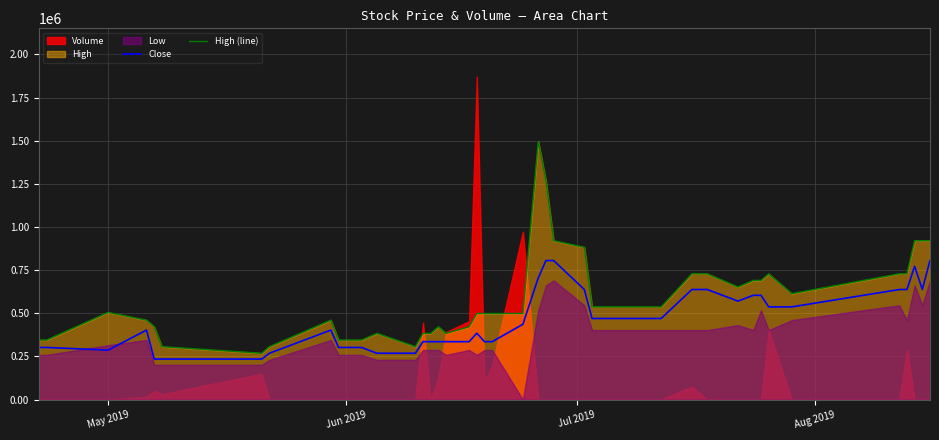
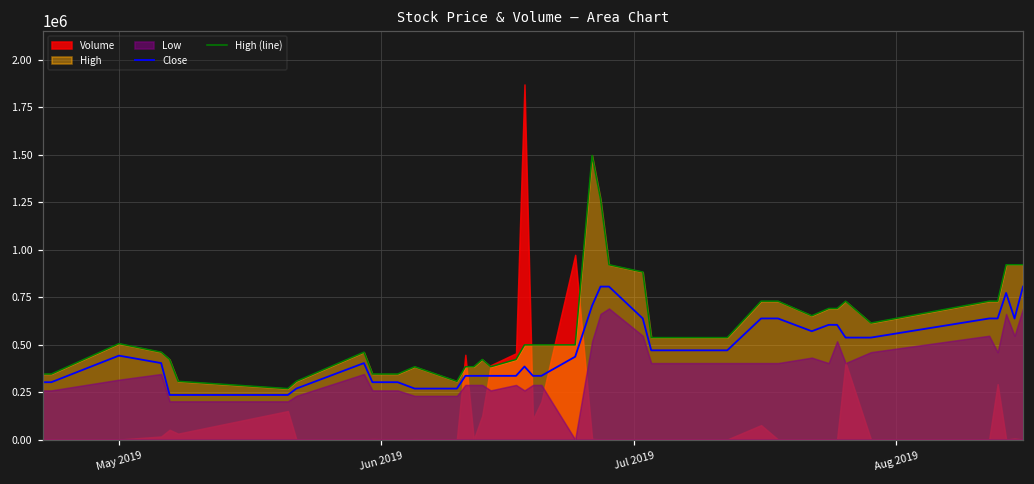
Close, May 2019: 290000 -> 440000
